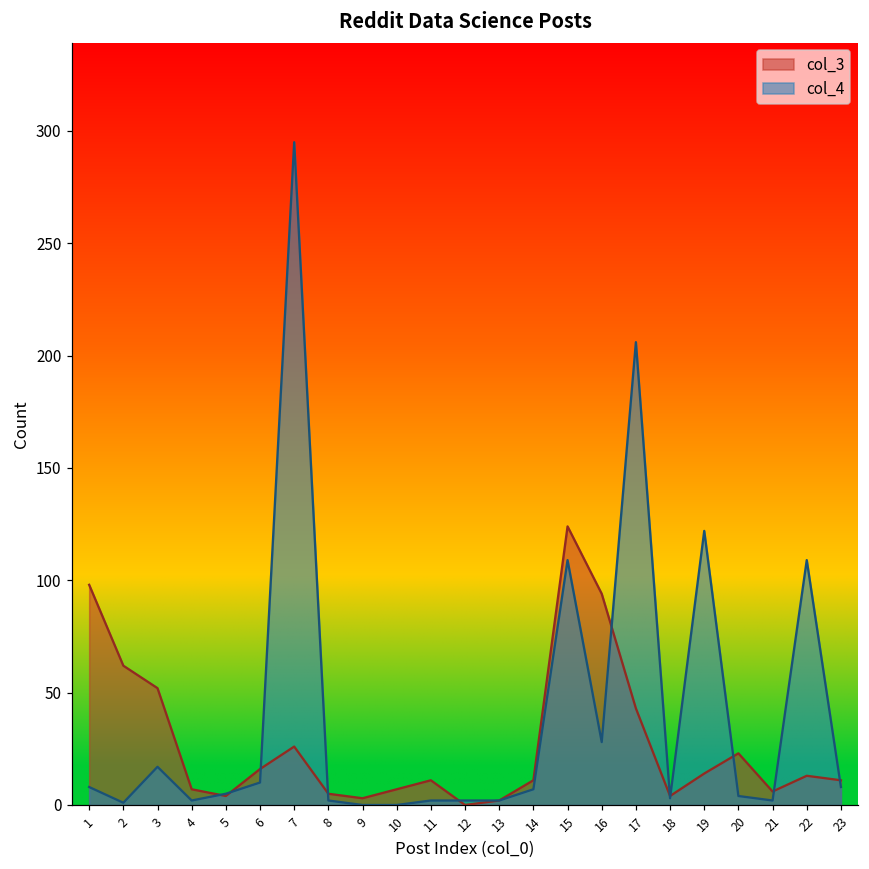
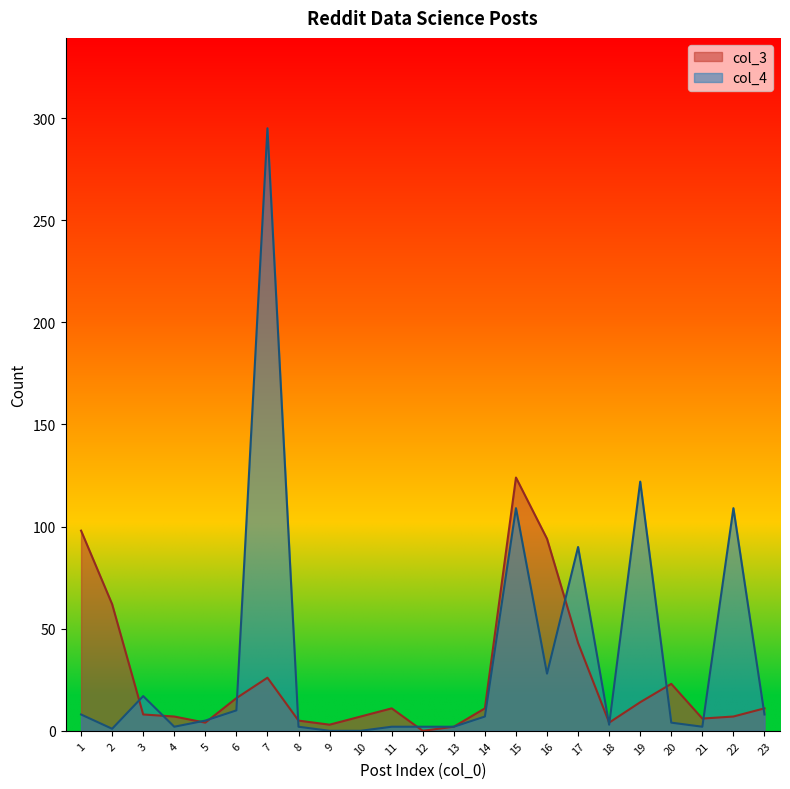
col_3, 3: 52 -> 8
col_4, 17: 206 -> 90
col_3, 22: 13 -> 7
